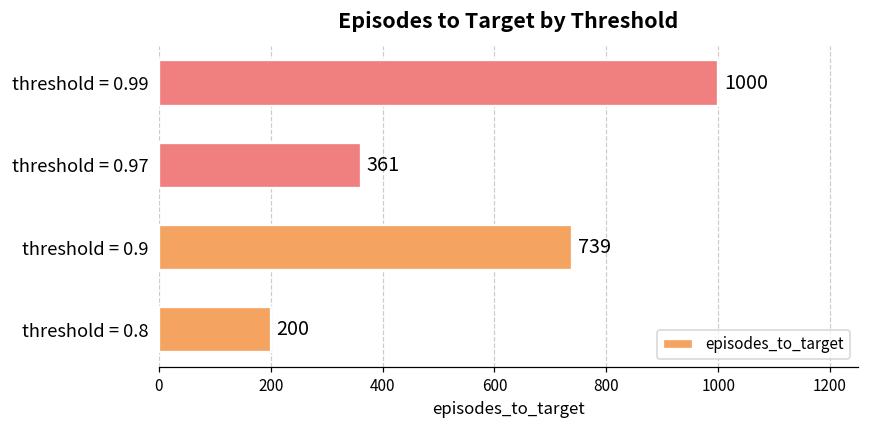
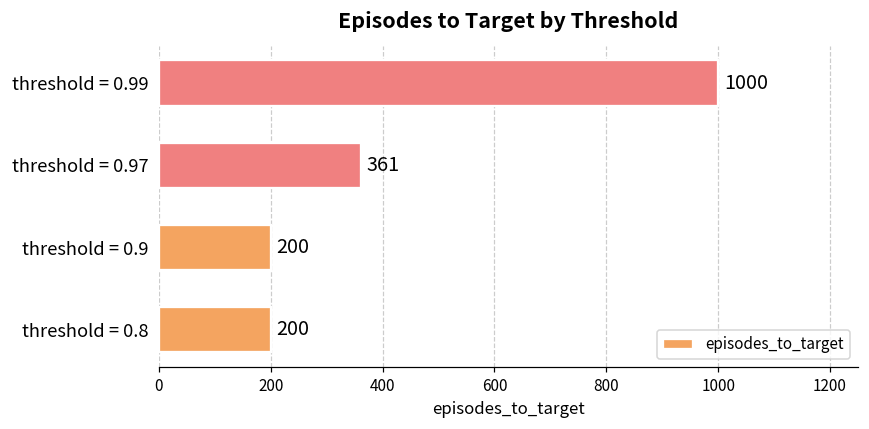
threshold = 0.9: 739 -> 200
